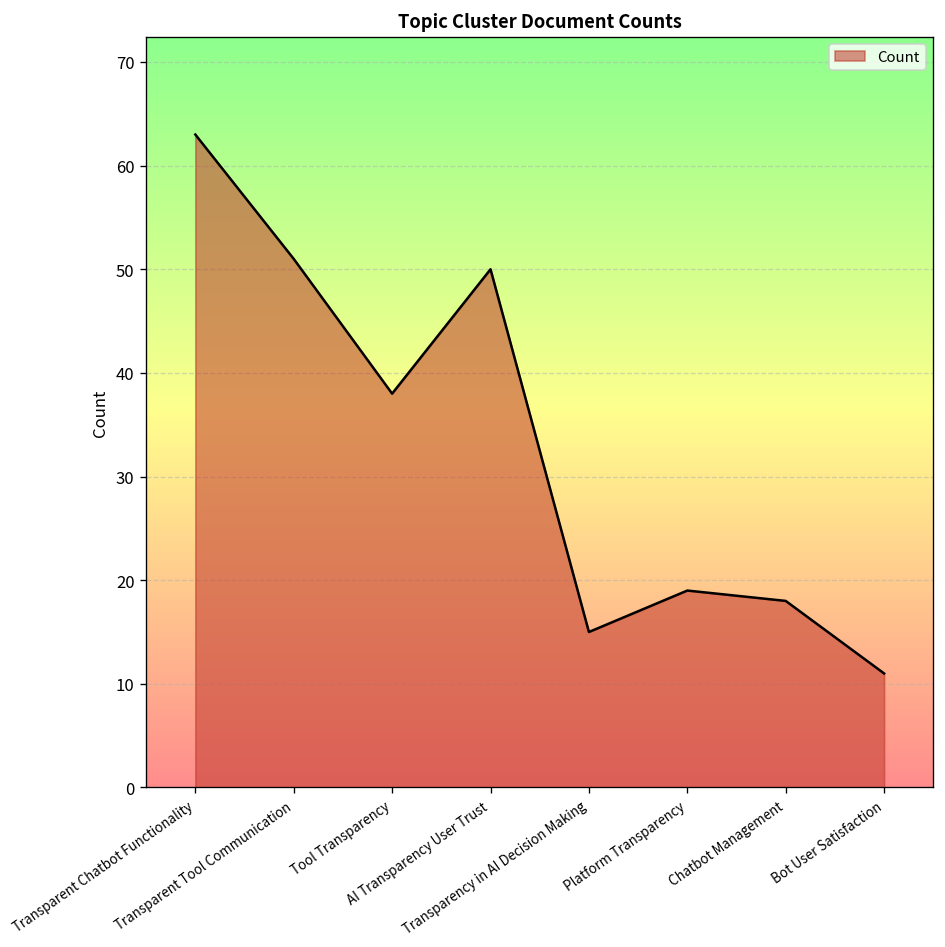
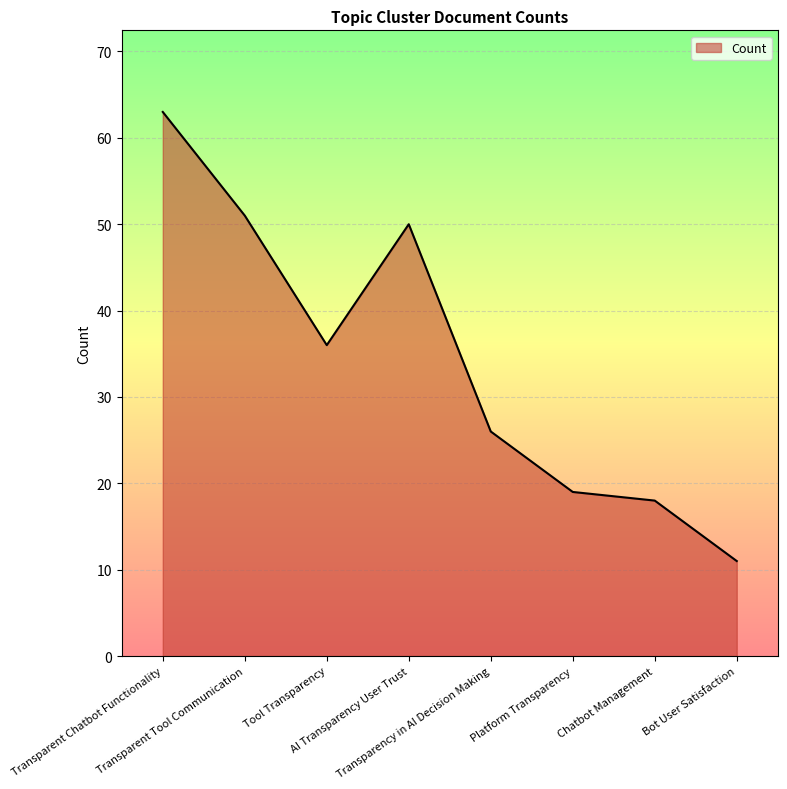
Tool Transparency: 38 -> 36
Transparency in AI Decision Making: 15 -> 26
